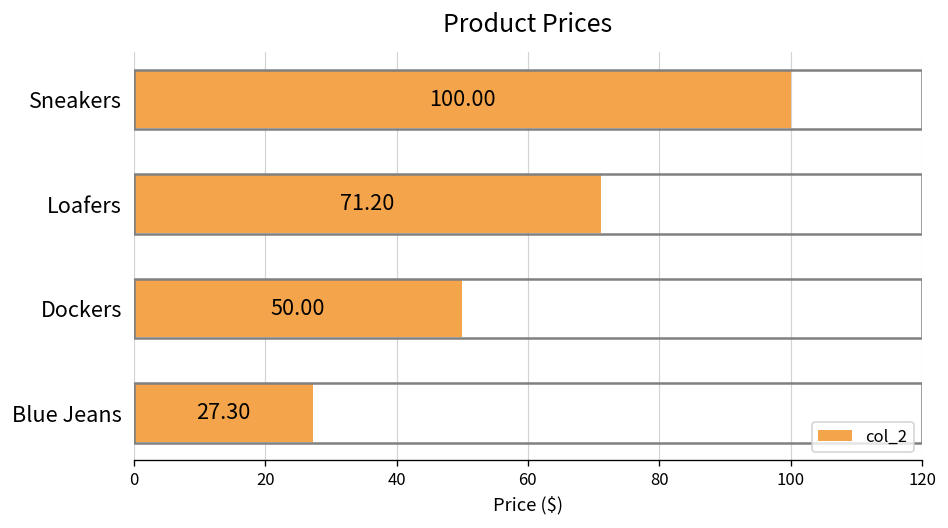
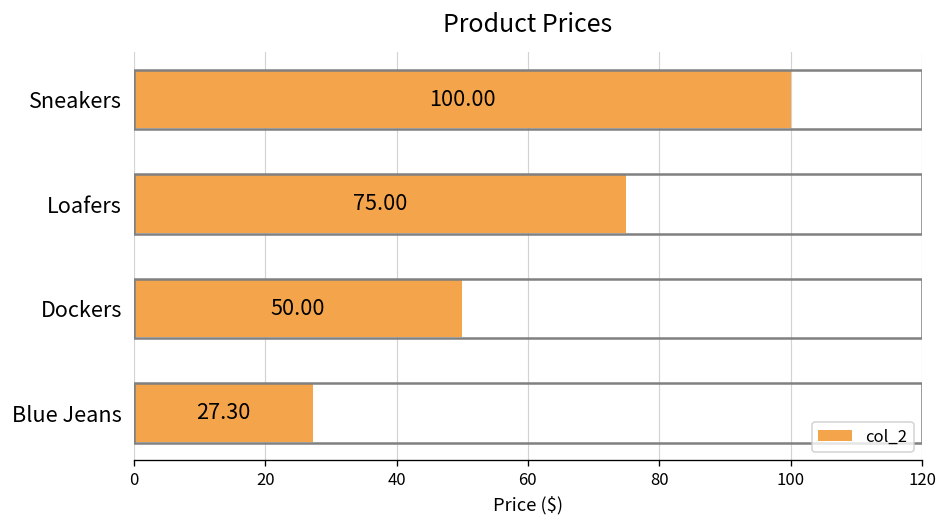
Loafers: 71.20 -> 75.00
